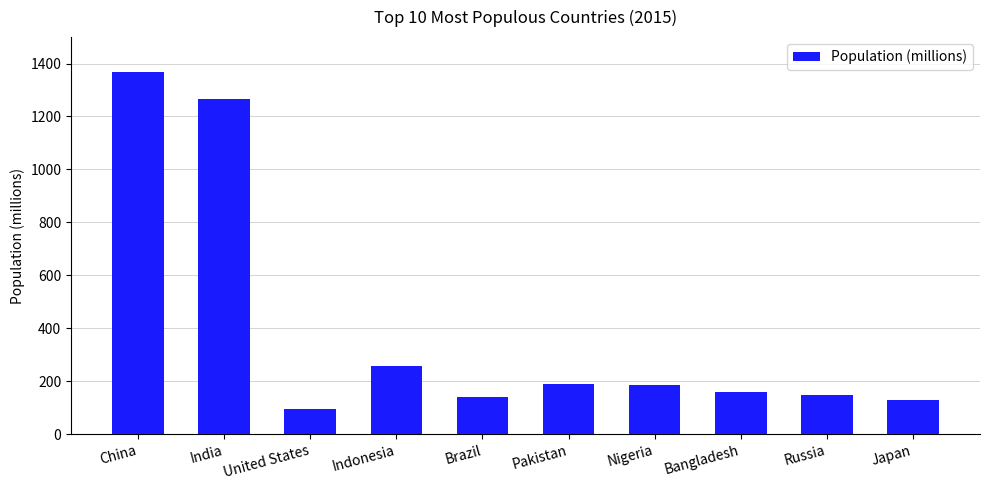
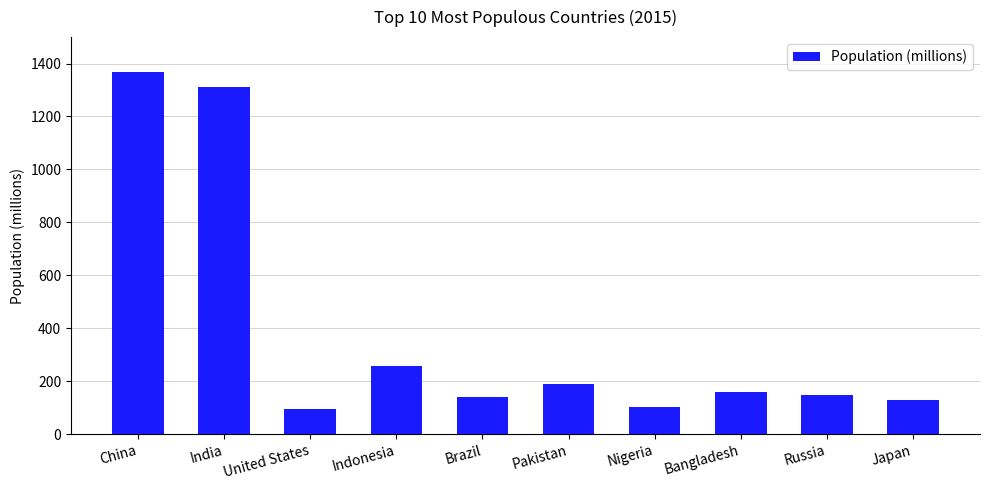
India: 1270 -> 1310
Nigeria: 180 -> 100
